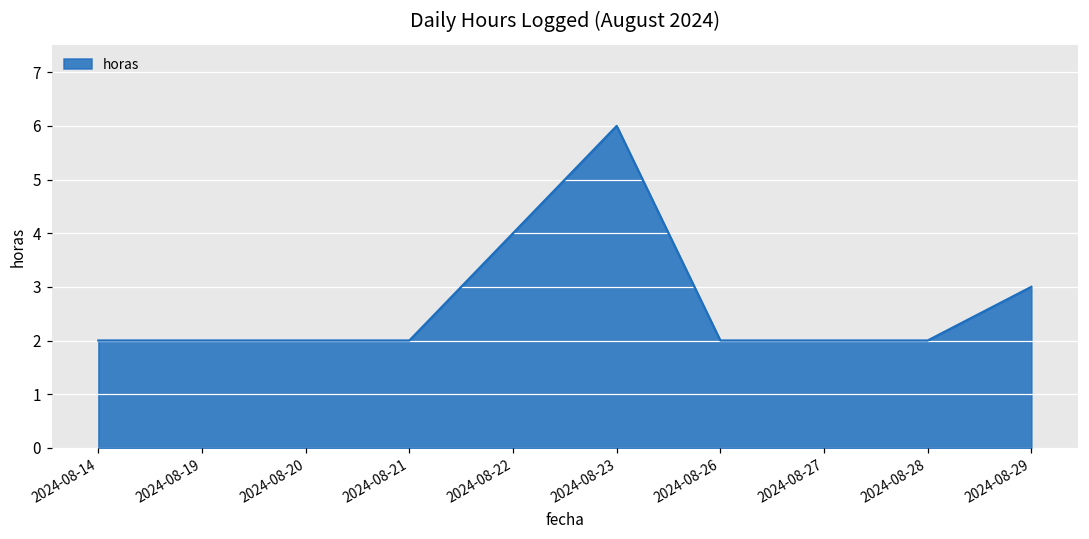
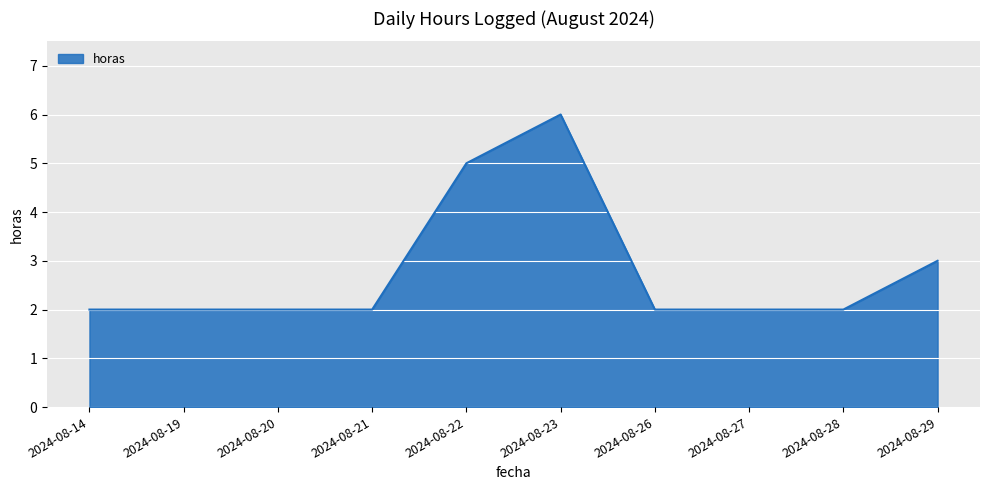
2024-08-22: 4 -> 5
